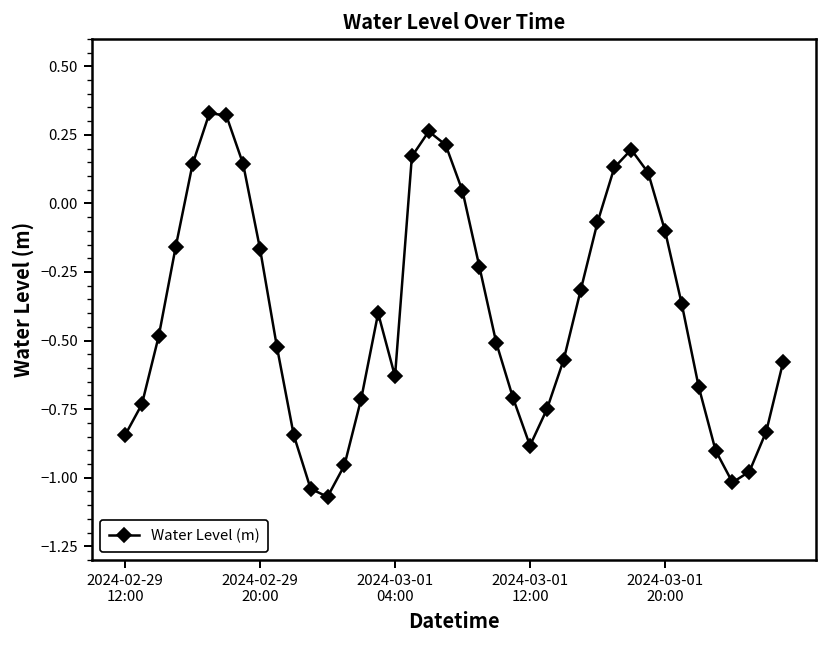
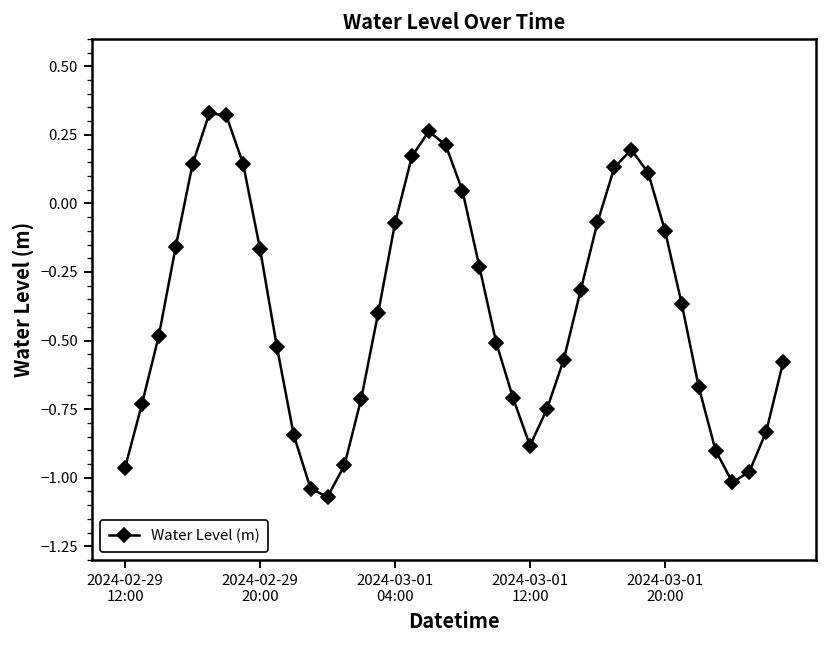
2024-02-29 12:00: -0.85 -> -0.96
2024-03-01 04:00: -0.63 -> -0.07
